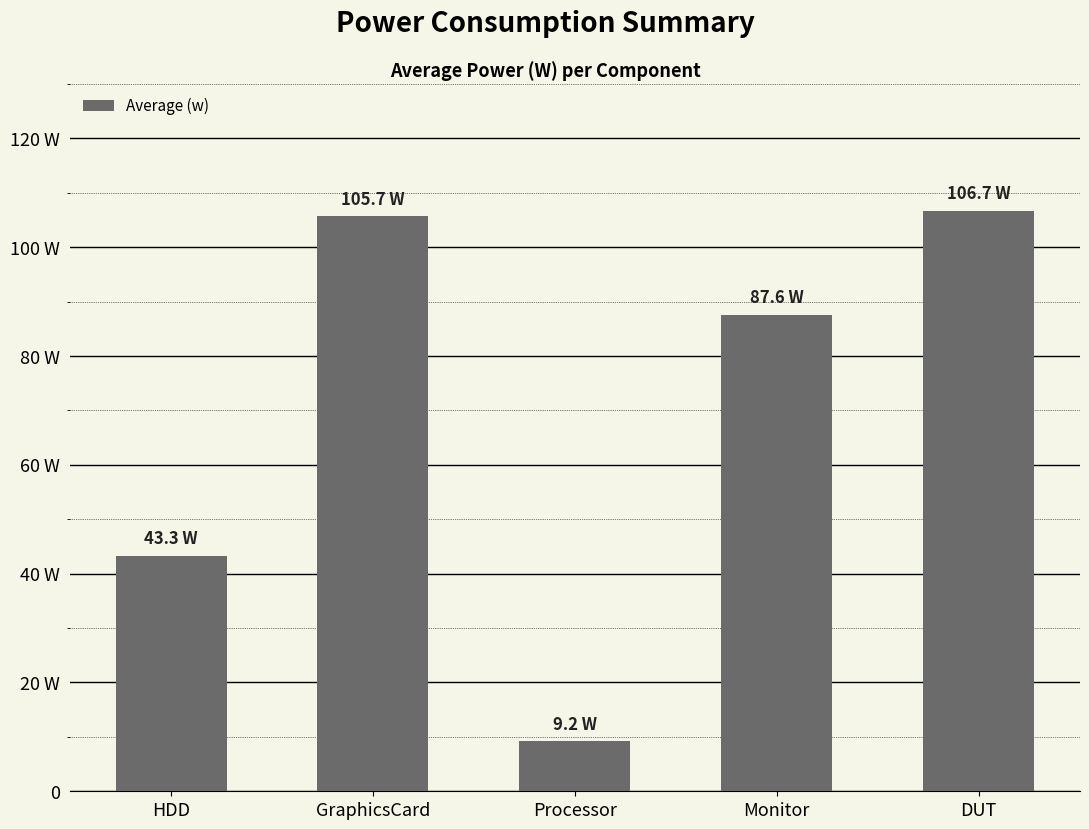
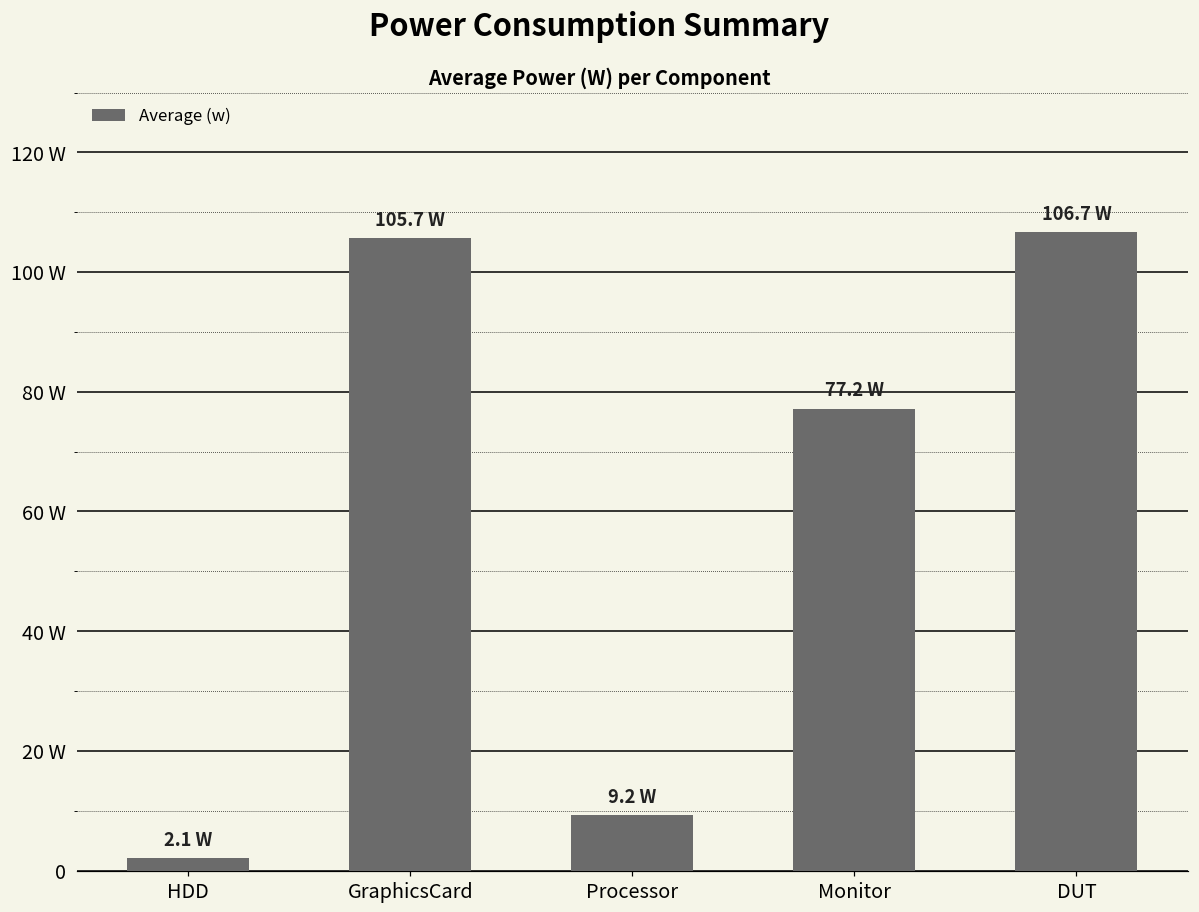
HDD: 43.3 -> 2.1
Monitor: 87.6 -> 77.2
